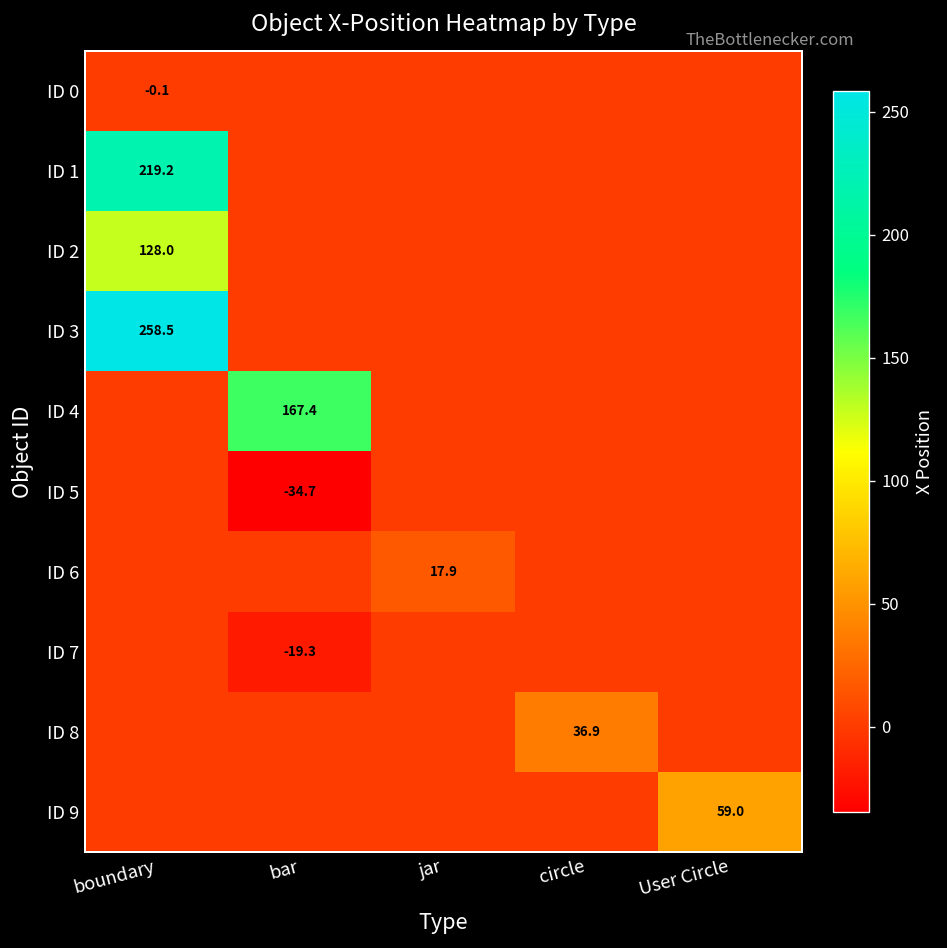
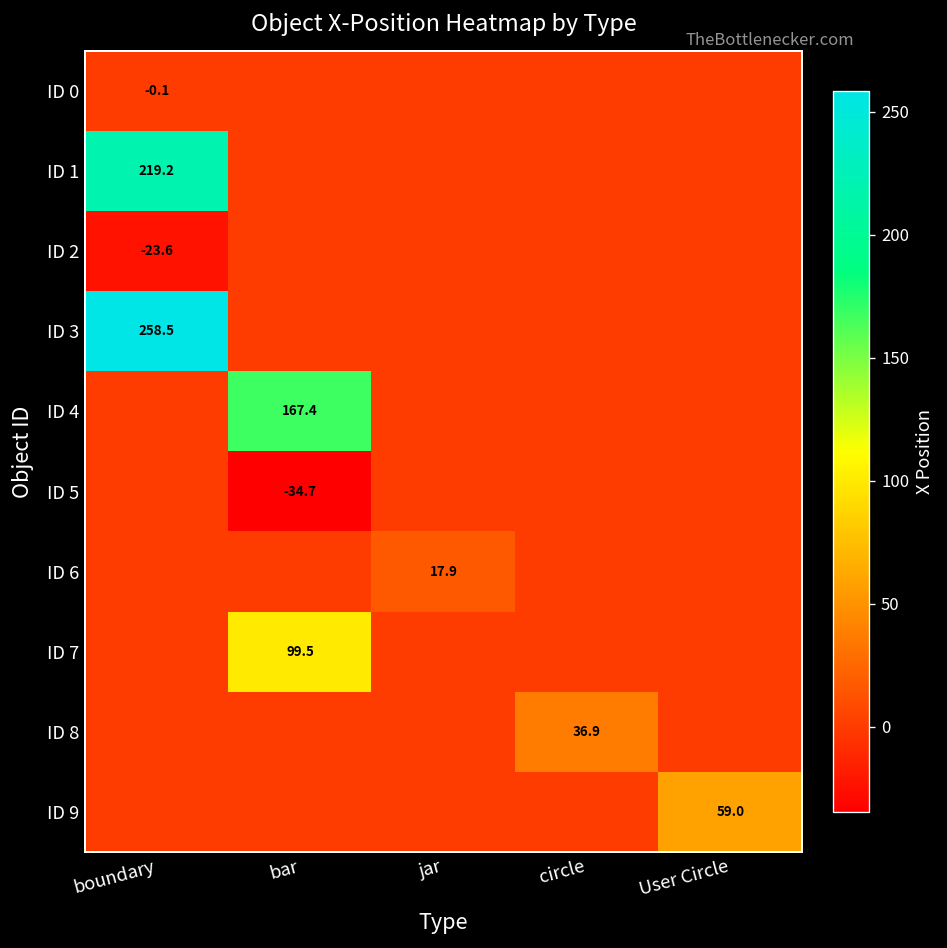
ID 2, boundary: 128.0 -> -23.6
ID 7, bar: -19.3 -> 99.5
